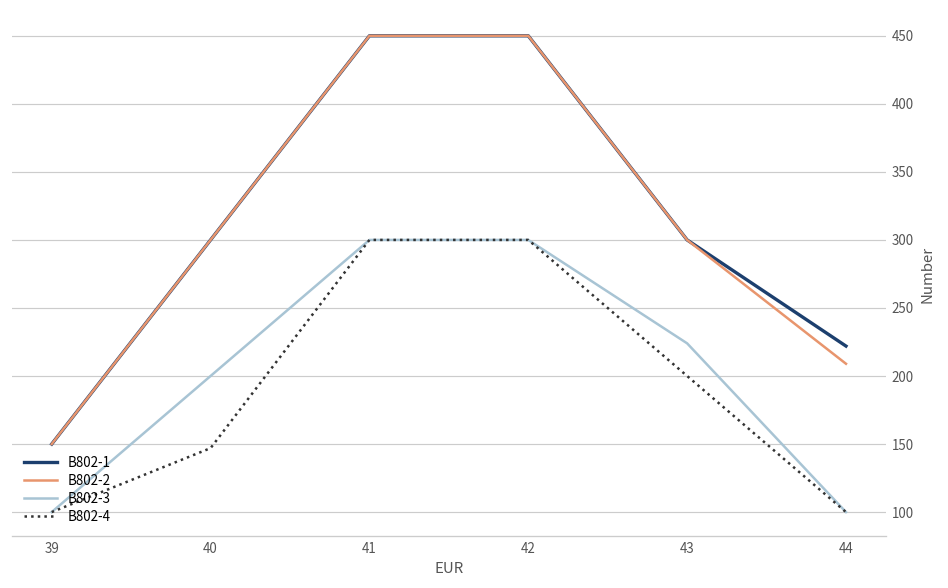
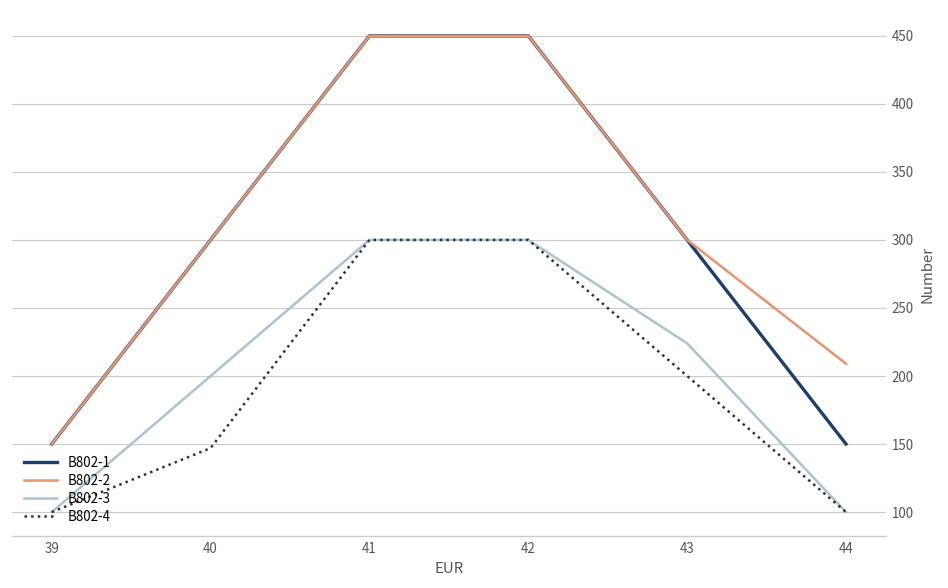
B802-1, 44: 222 -> 150
